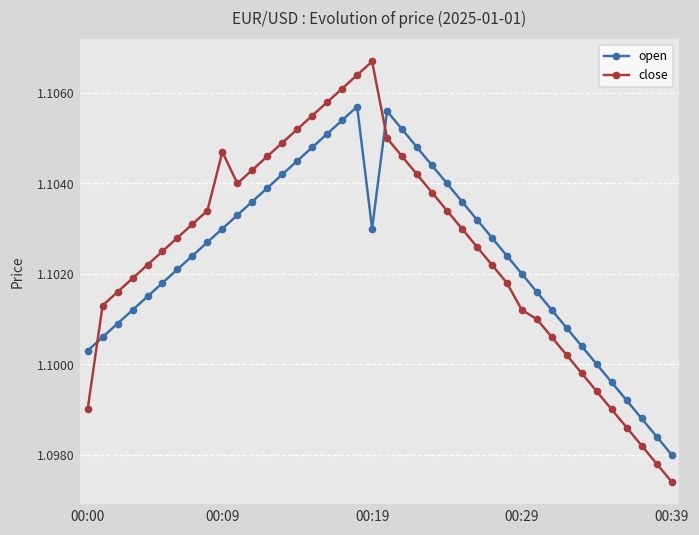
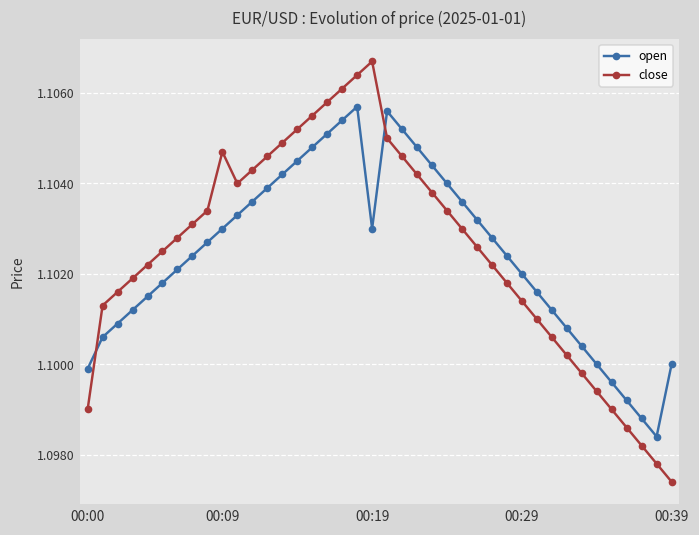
open, 00:00: 1.1003 -> 1.0999
close, 00:29: 1.1012 -> 1.1014
open, 00:39: 1.098 -> 1.100
